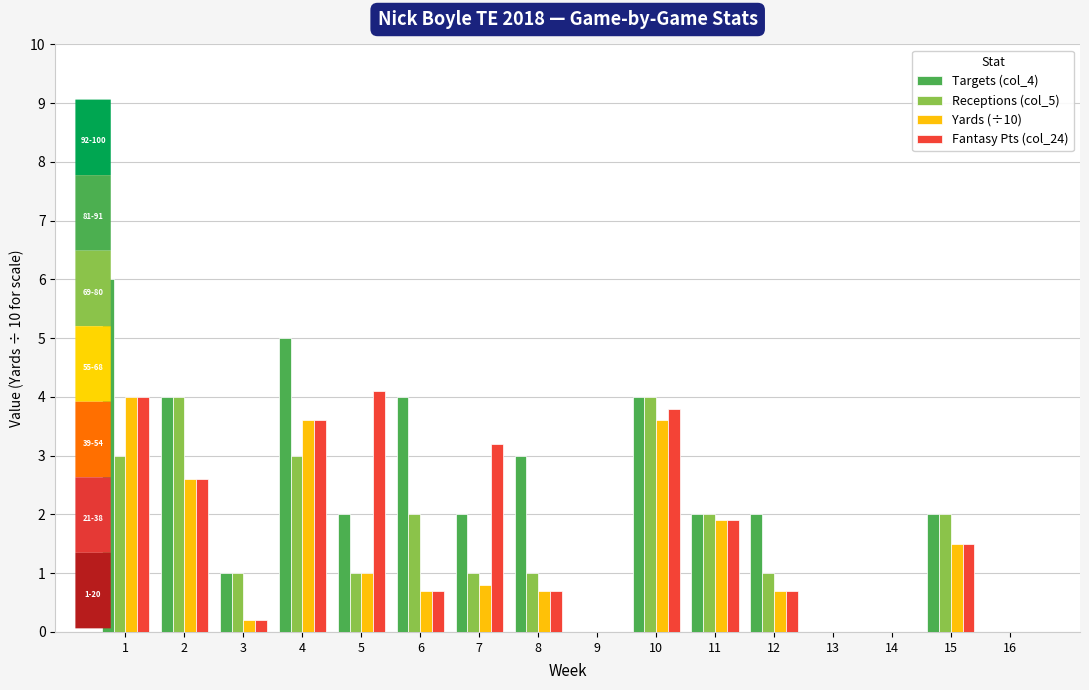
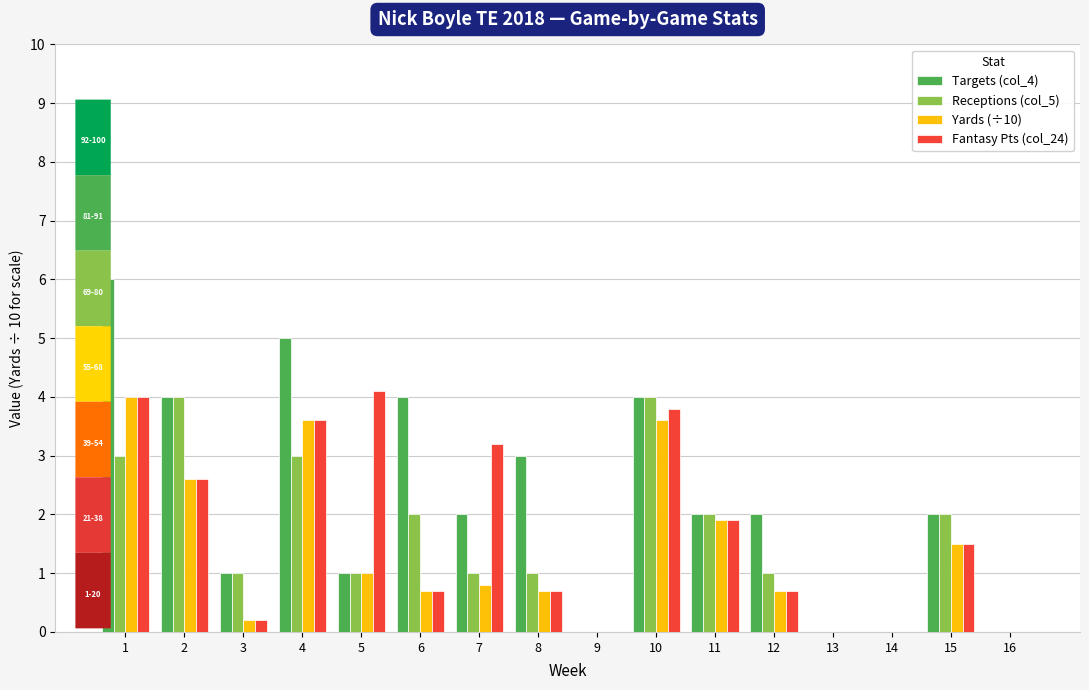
Targets (col_4), 5: 2 -> 1
